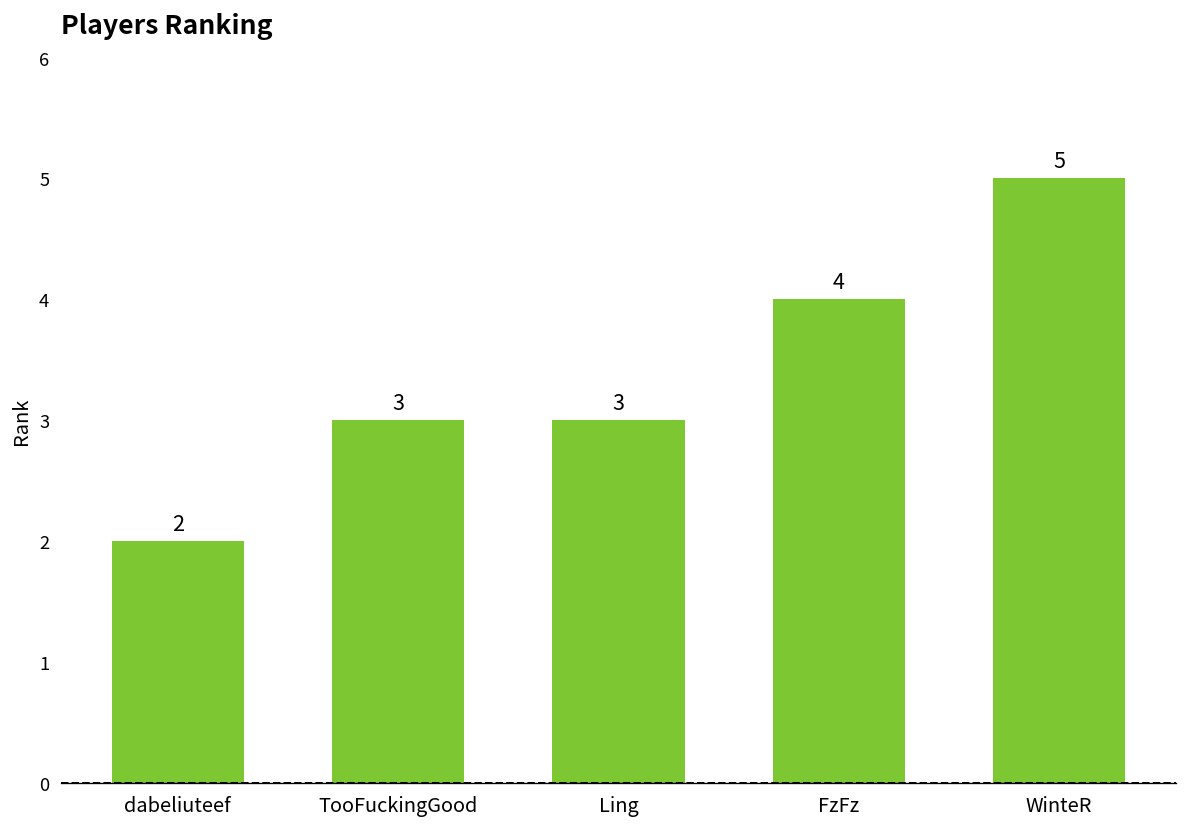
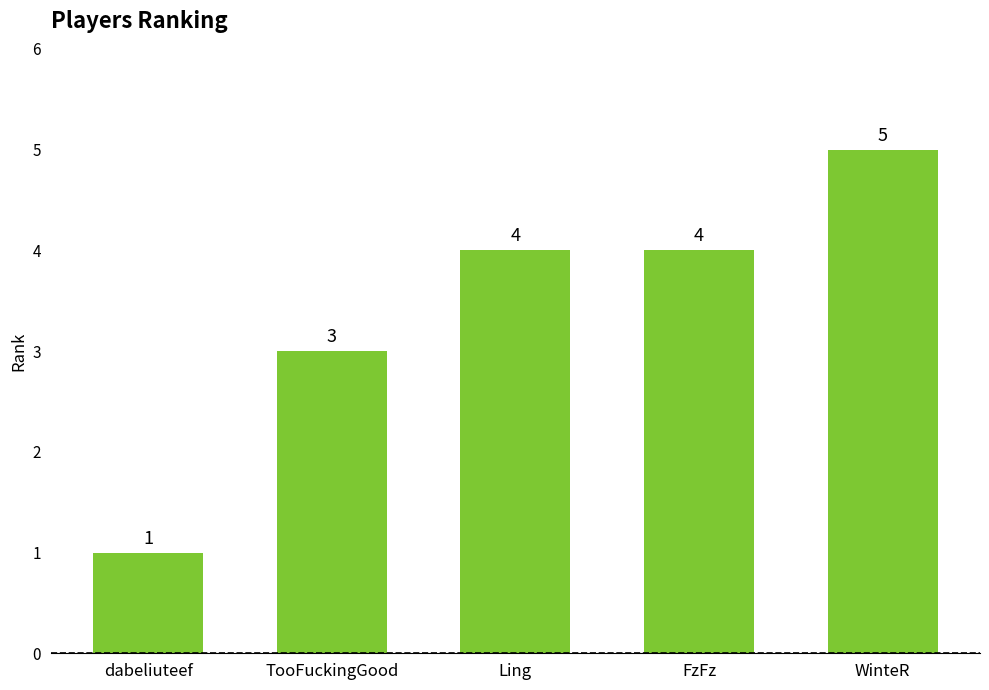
dabeliuteef: 2 -> 1
Ling: 3 -> 4
